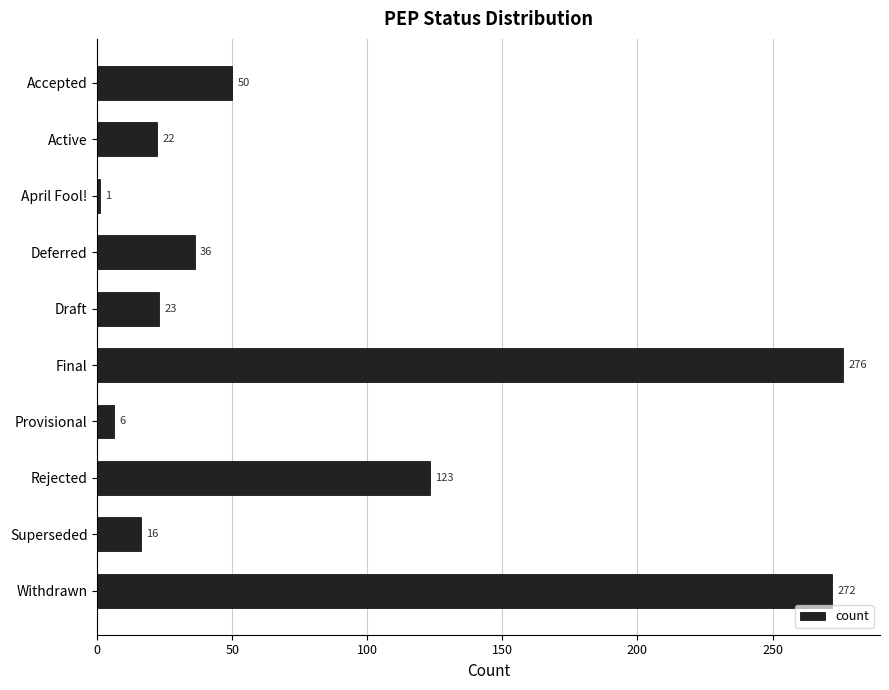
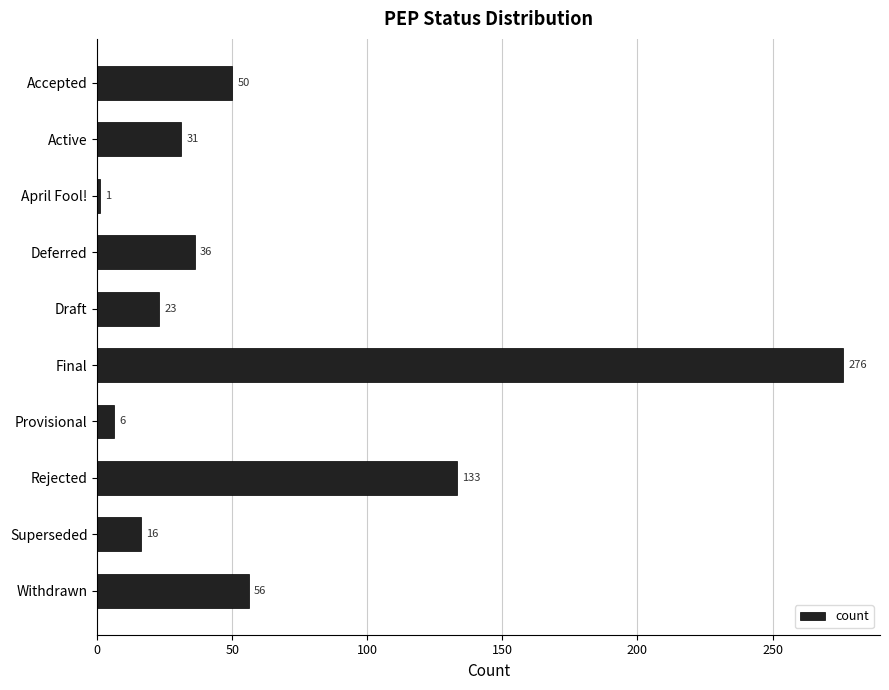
Active: 22 -> 31
Rejected: 123 -> 133
Withdrawn: 272 -> 56
